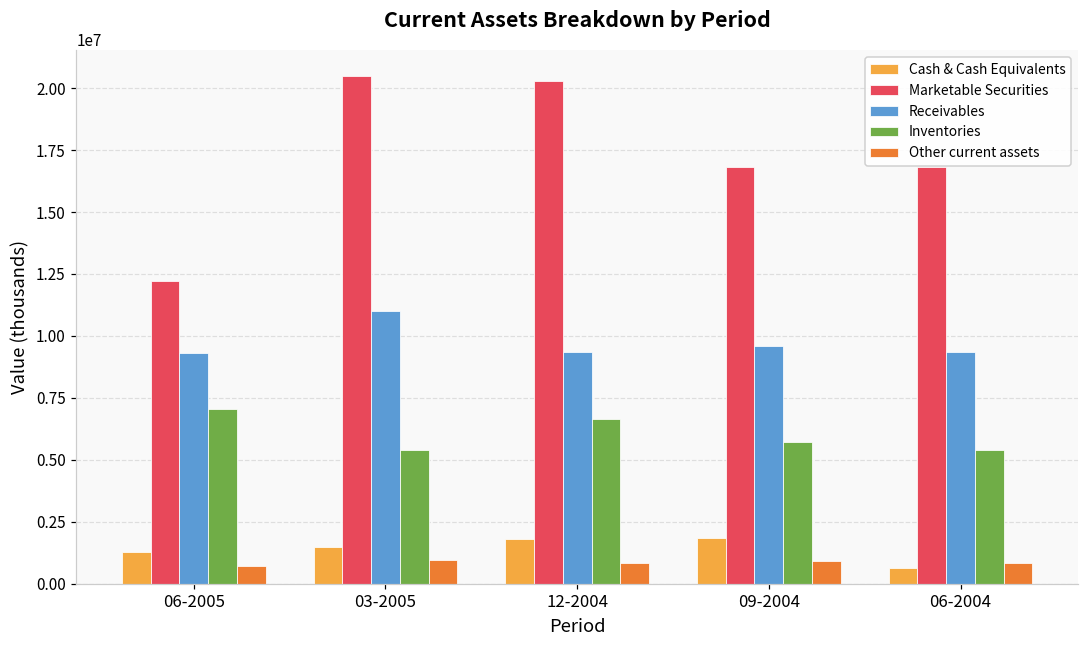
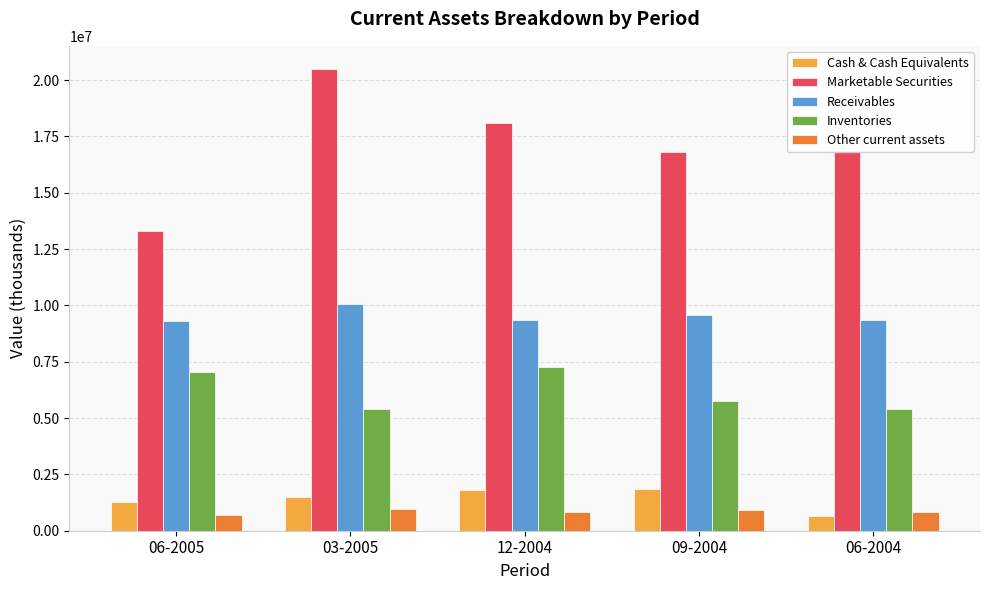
Marketable Securities, 06-2005: 12200000 -> 13300000
Receivables, 03-2005: 11000000 -> 10100000
Marketable Securities, 12-2004: 20300000 -> 18100000
Inventories, 12-2004: 6700000 -> 7200000
